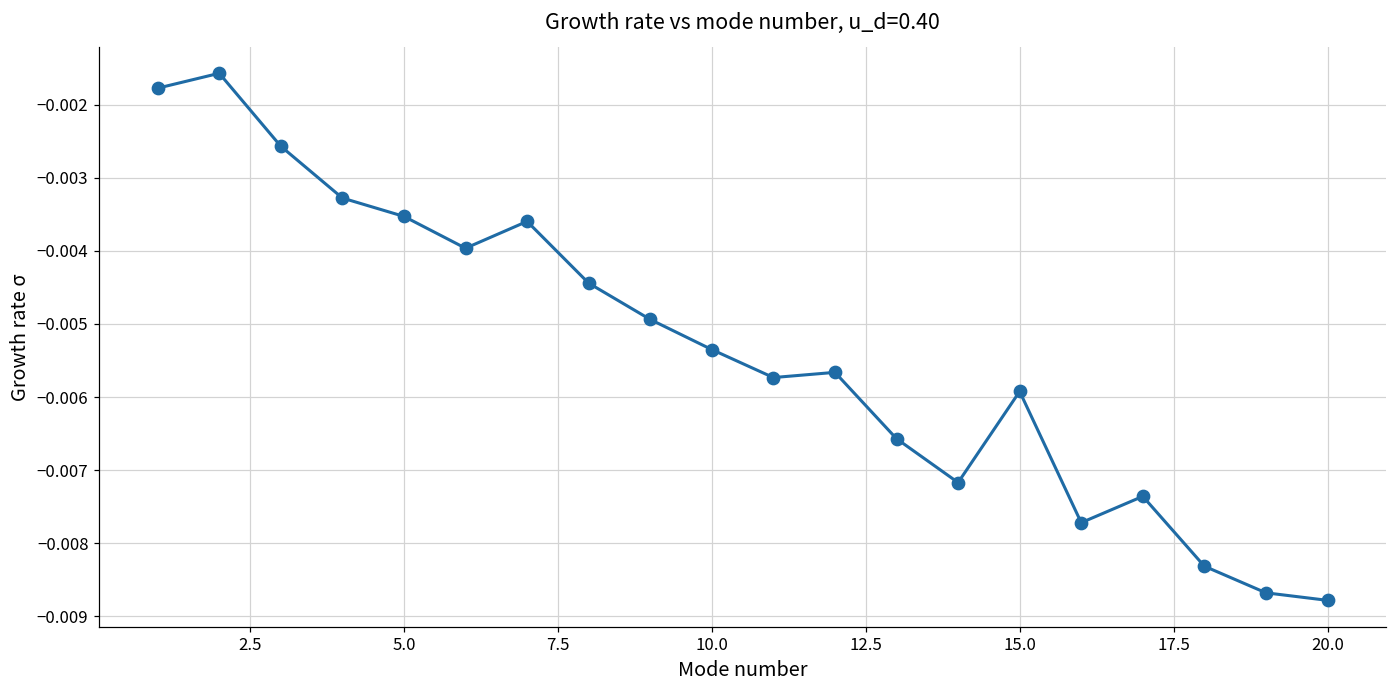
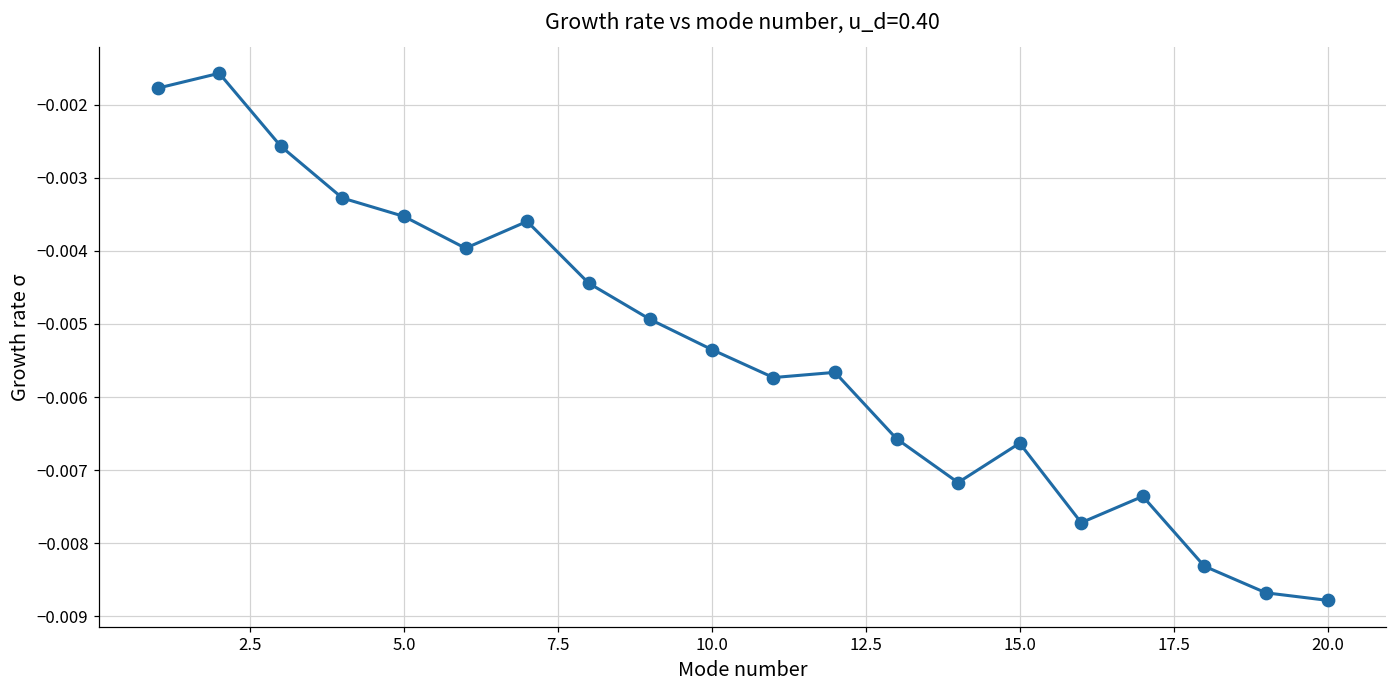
15.0: -0.0059 -> -0.0066
